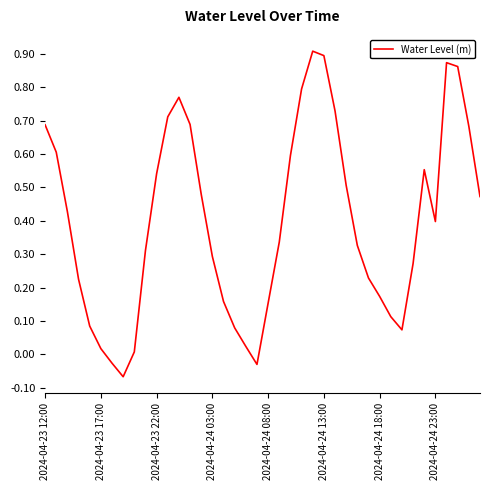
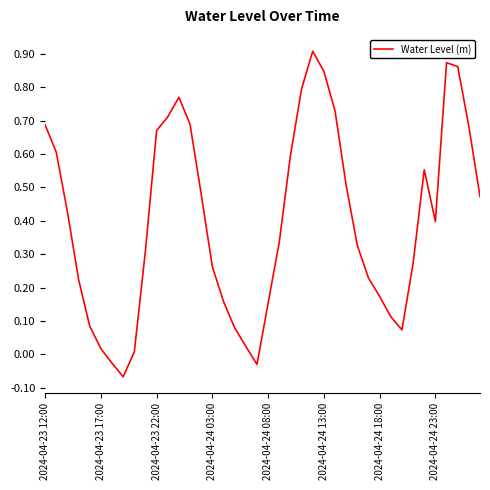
2024-04-23 22:00: 0.54 -> 0.67
2024-04-24 03:00: 0.29 -> 0.26
2024-04-24 13:00: 0.89 -> 0.85
